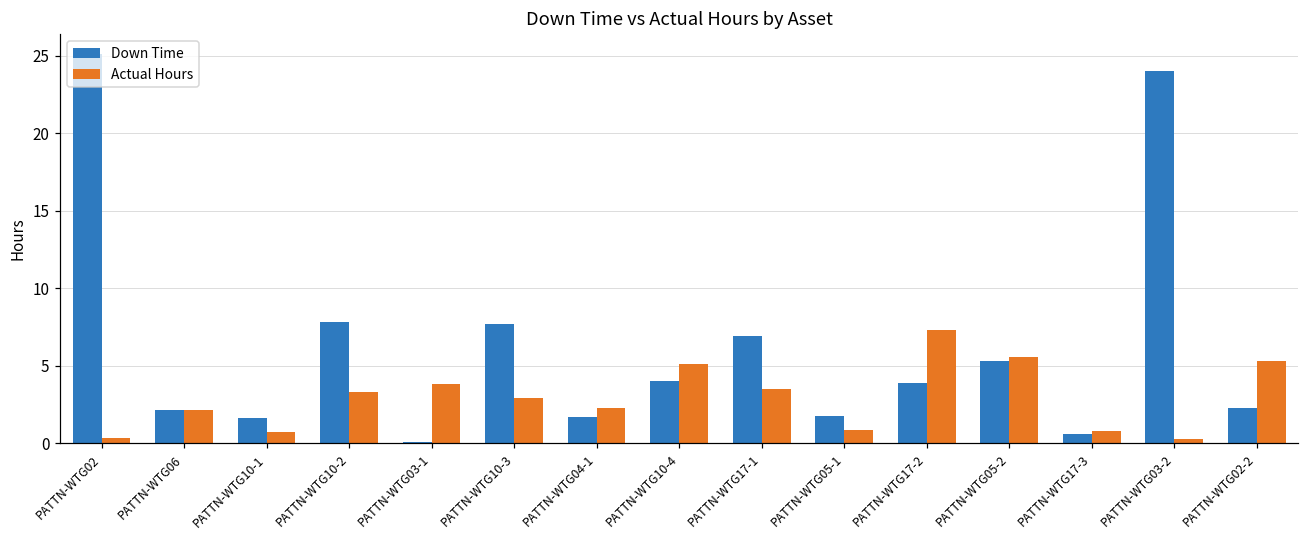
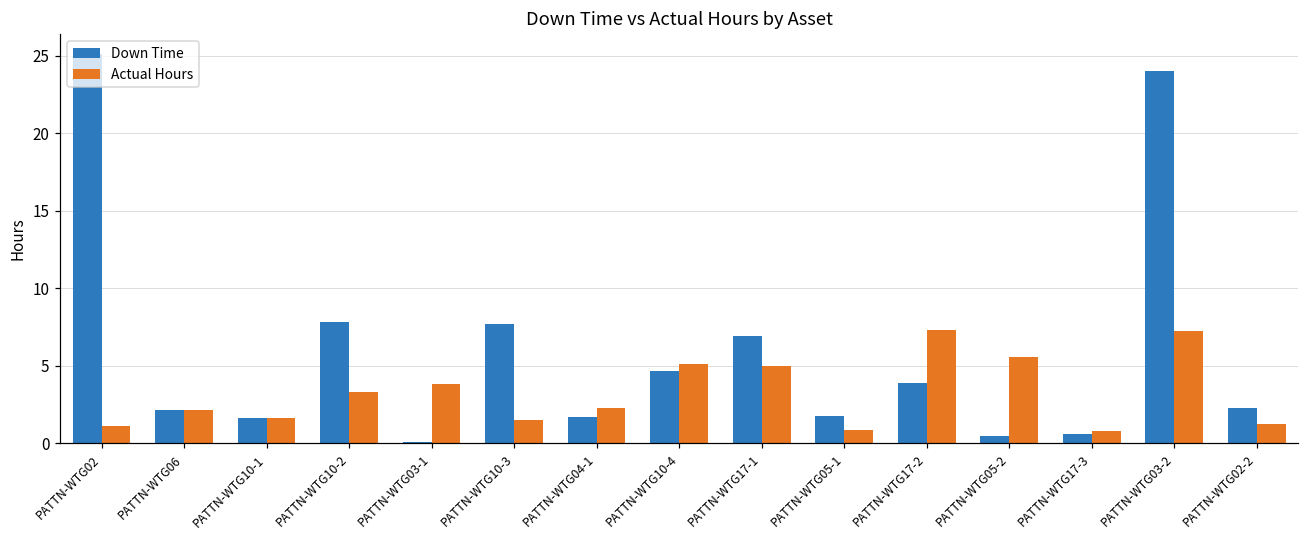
Actual Hours, PATTN-WTG02: 0.3 -> 1.1
Actual Hours, PATTN-WTG10-1: 0.7 -> 1.6
Actual Hours, PATTN-WTG10-3: 2.9 -> 1.5
Down Time, PATTN-WTG10-4: 4.0 -> 4.6
Actual Hours, PATTN-WTG17-1: 3.5 -> 5.0
Down Time, PATTN-WTG05-2: 5.3 -> 0.4
Actual Hours, PATTN-WTG03-2: 0.3 -> 7.2
Actual Hours, PATTN-WTG02-2: 5.3 -> 1.3
